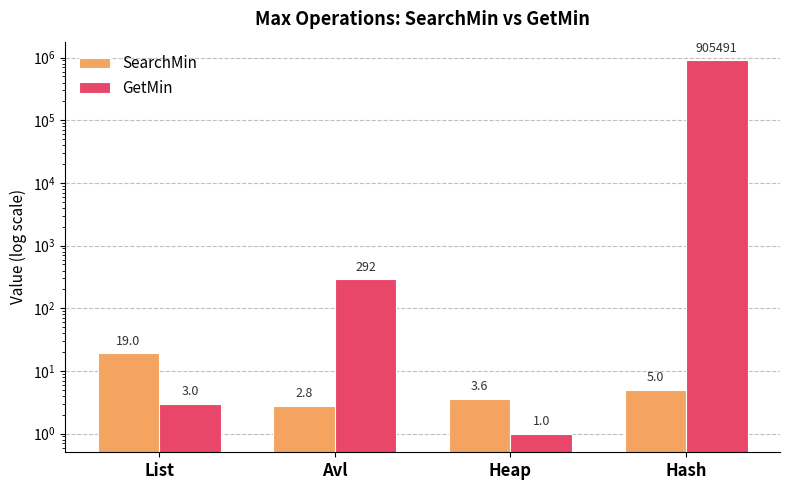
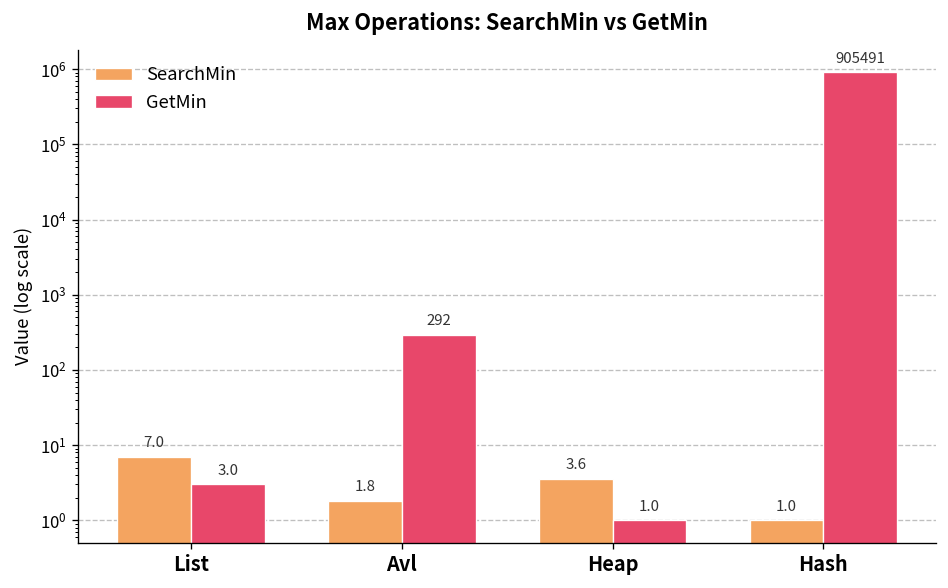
SearchMin, List: 19.0 -> 7.0
SearchMin, Avl: 2.8 -> 1.8
SearchMin, Hash: 5.0 -> 1.0
